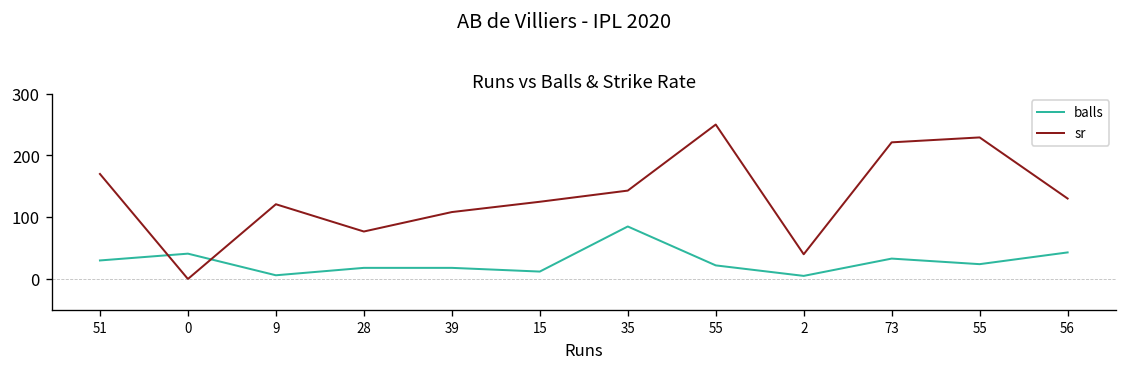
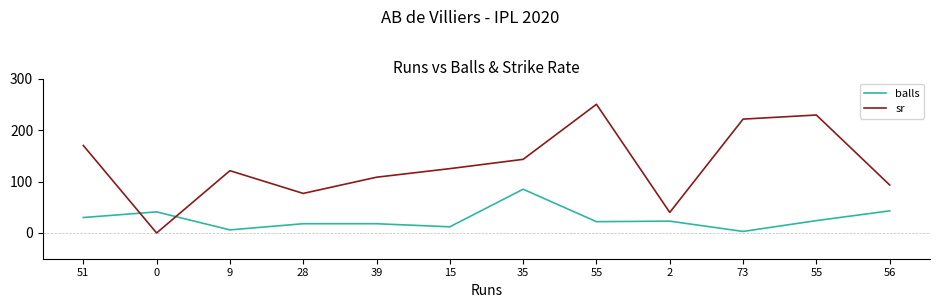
balls, 2: 10 -> 20
balls, 73: 30 -> 0
sr, 56: 130 -> 90
